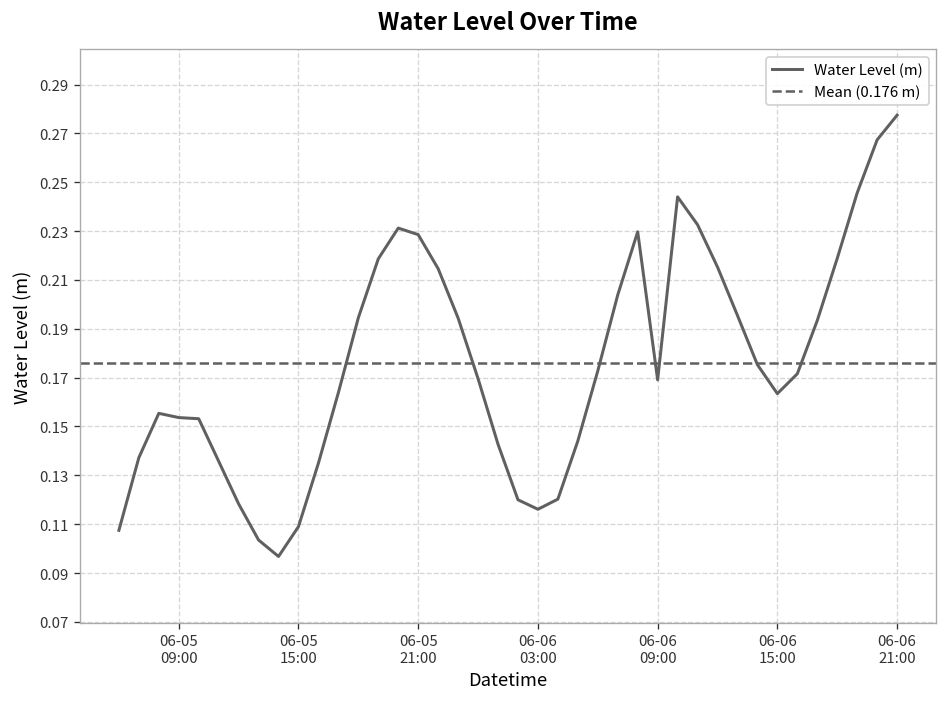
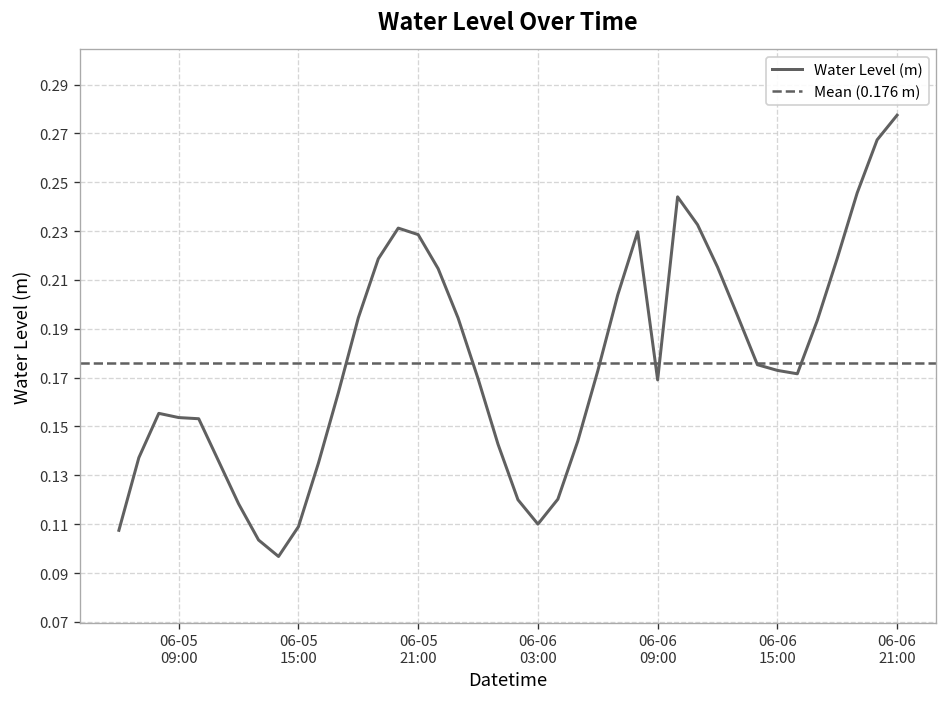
06-06 03:00: 0.116 -> 0.110
06-06 15:00: 0.163 -> 0.173
